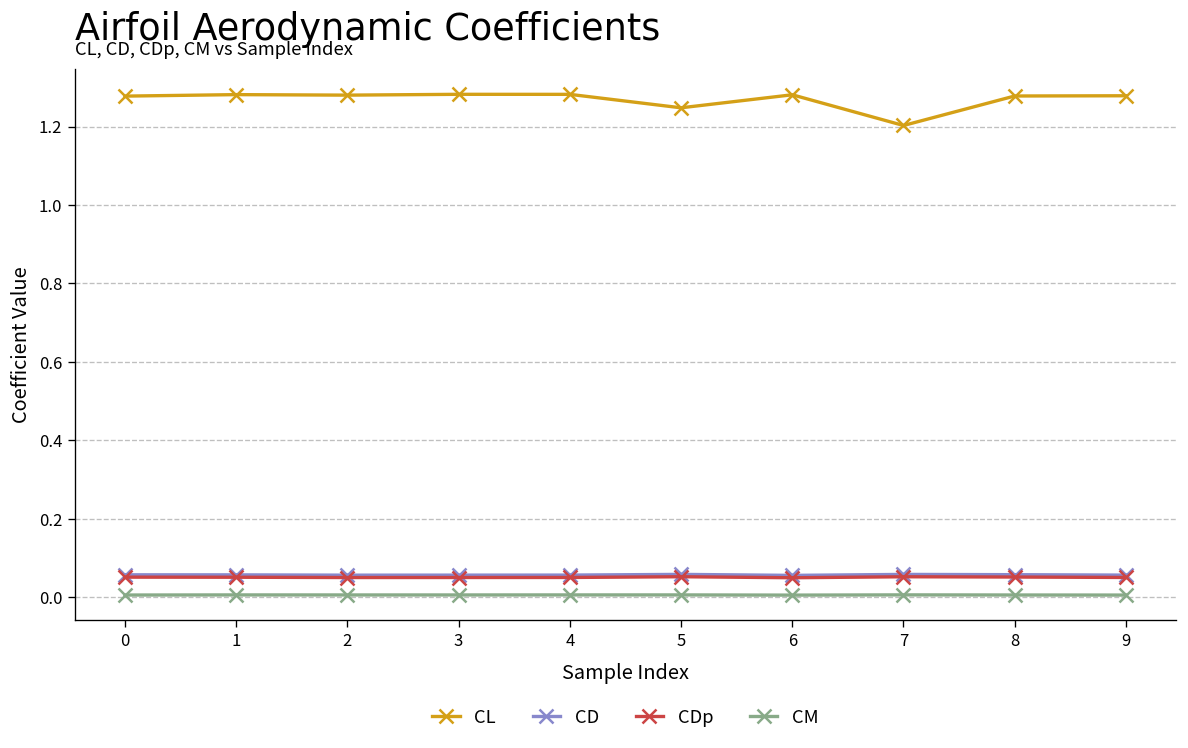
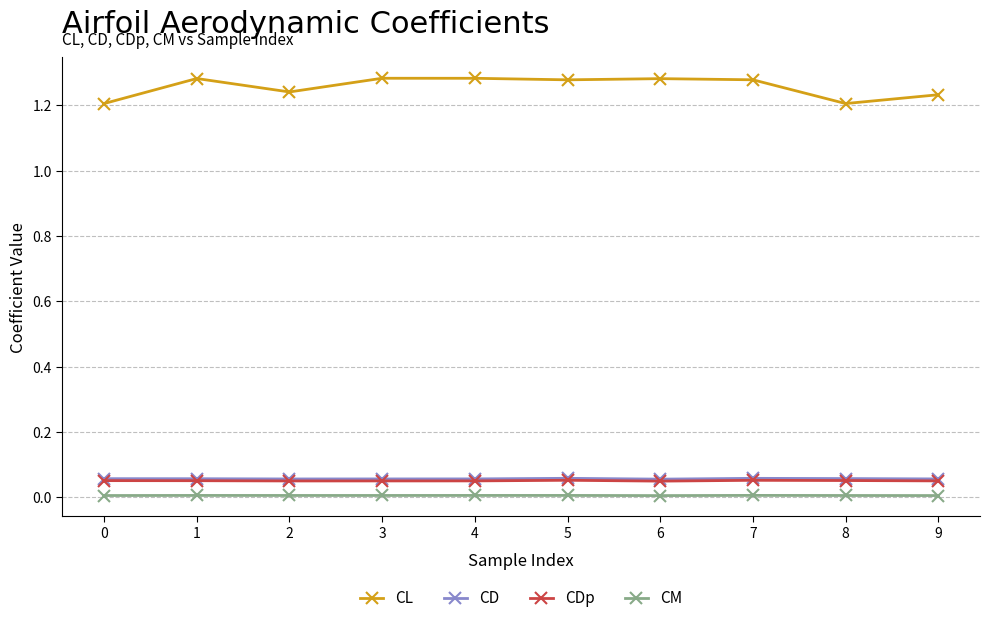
CL, 0: 1.28 -> 1.20
CL, 2: 1.28 -> 1.24
CL, 5: 1.25 -> 1.28
CL, 7: 1.20 -> 1.28
CL, 8: 1.28 -> 1.20
CL, 9: 1.28 -> 1.23
